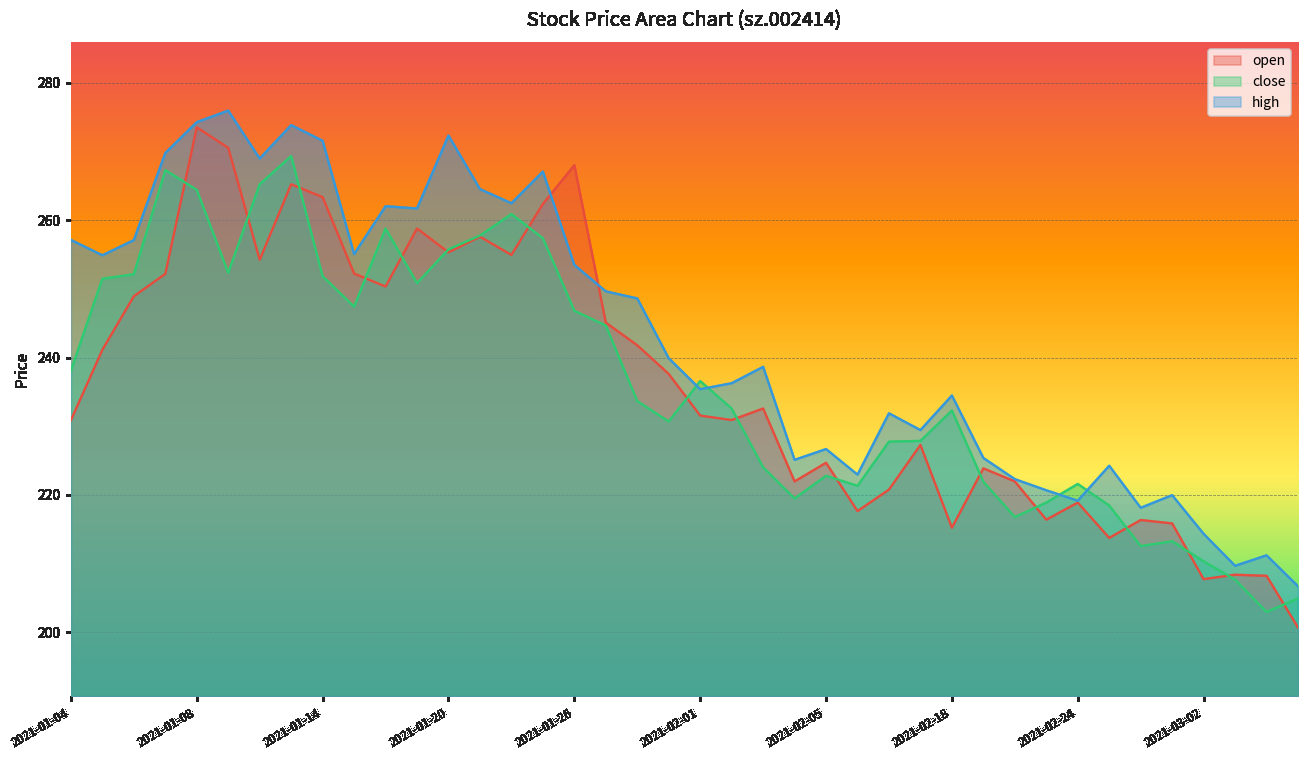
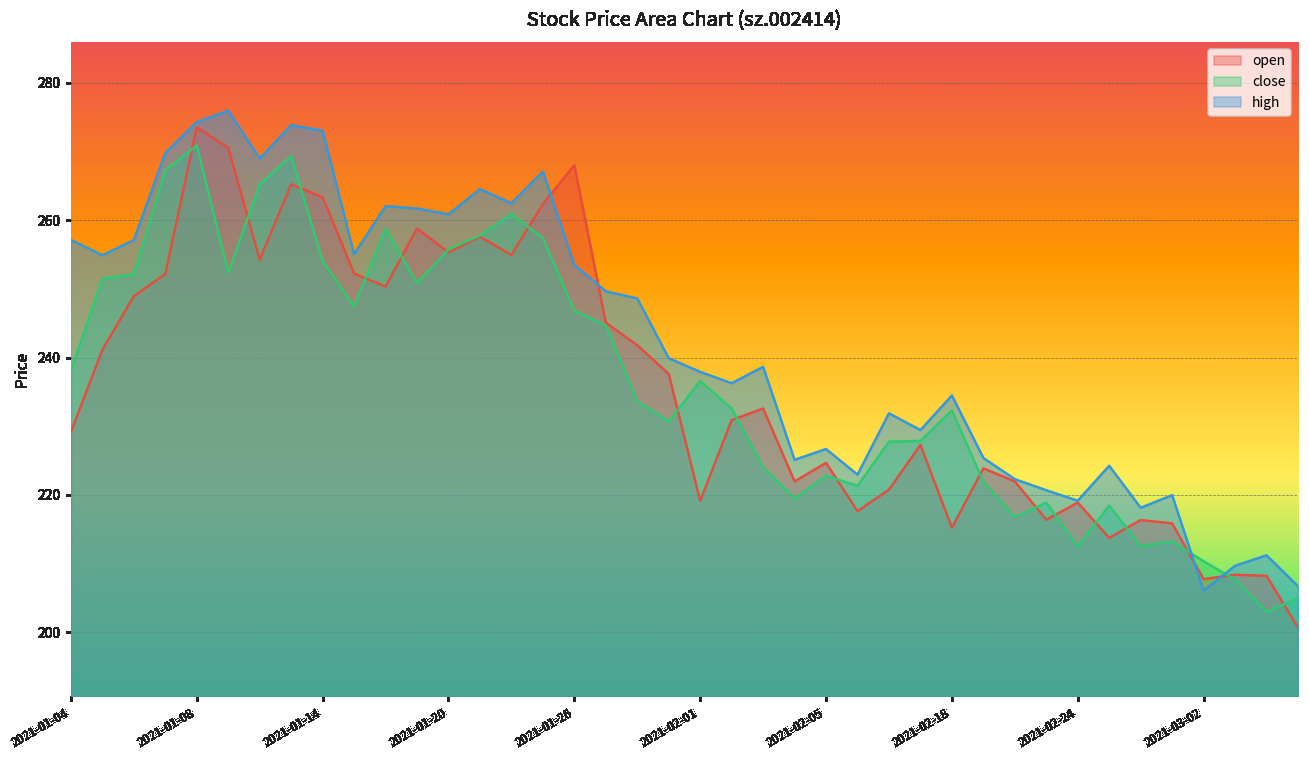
open, 2021-01-04: 231 -> 229
close, 2021-01-08: 264 -> 271
close, 2021-01-14: 252 -> 254
high, 2021-01-14: 272 -> 273
high, 2021-01-20: 272 -> 261
open, 2021-02-01: 232 -> 219
high, 2021-02-01: 235 -> 238
close, 2021-02-24: 222 -> 213
high, 2021-03-02: 214 -> 206
